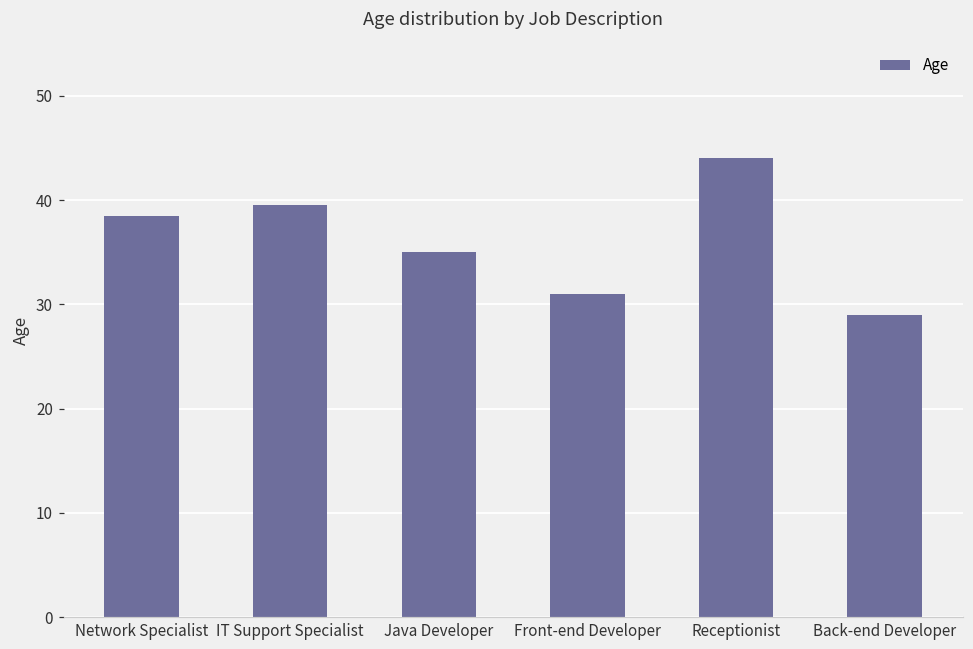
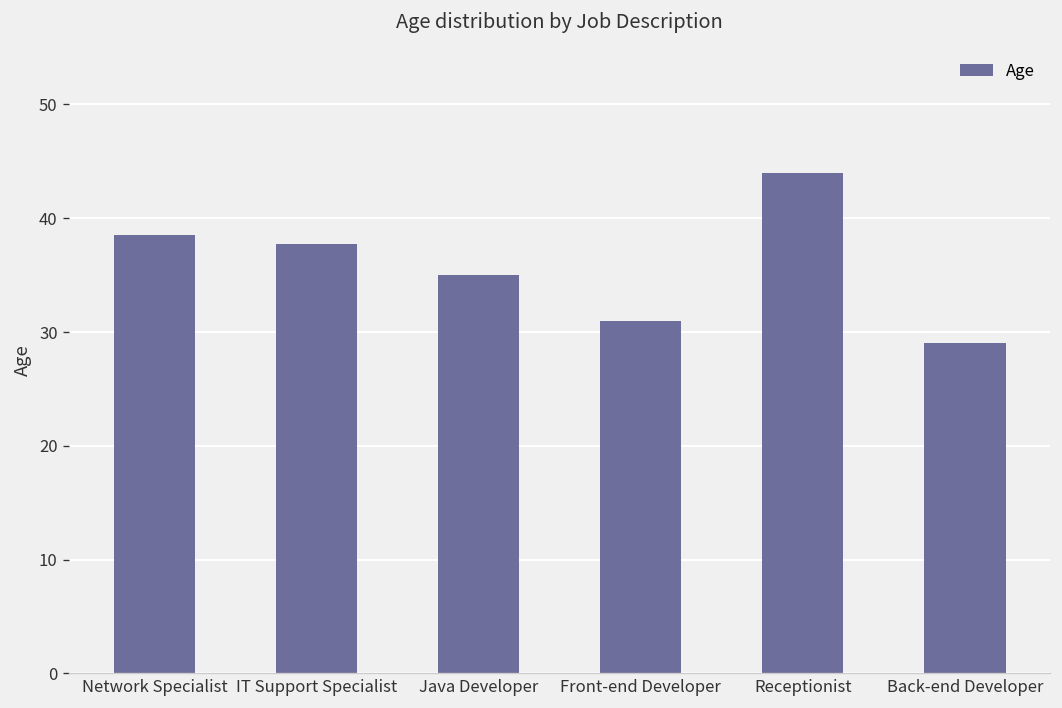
IT Support Specialist: 40 -> 38
